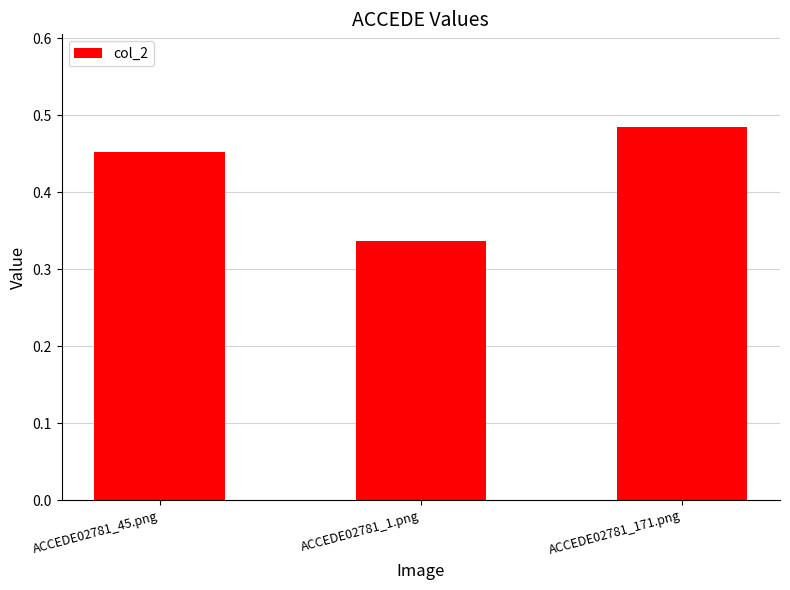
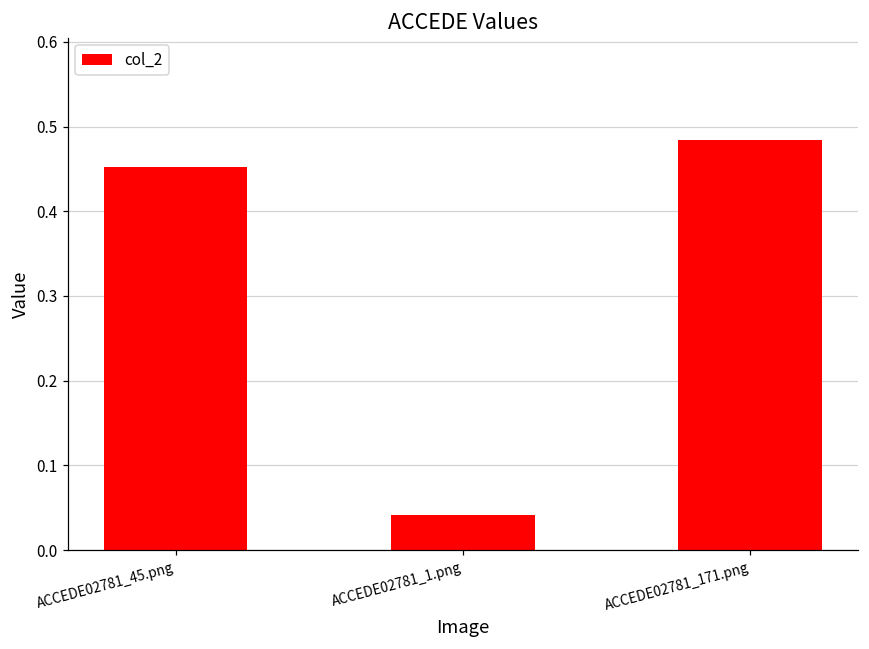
ACCEDE02781_1.png: 0.34 -> 0.04
